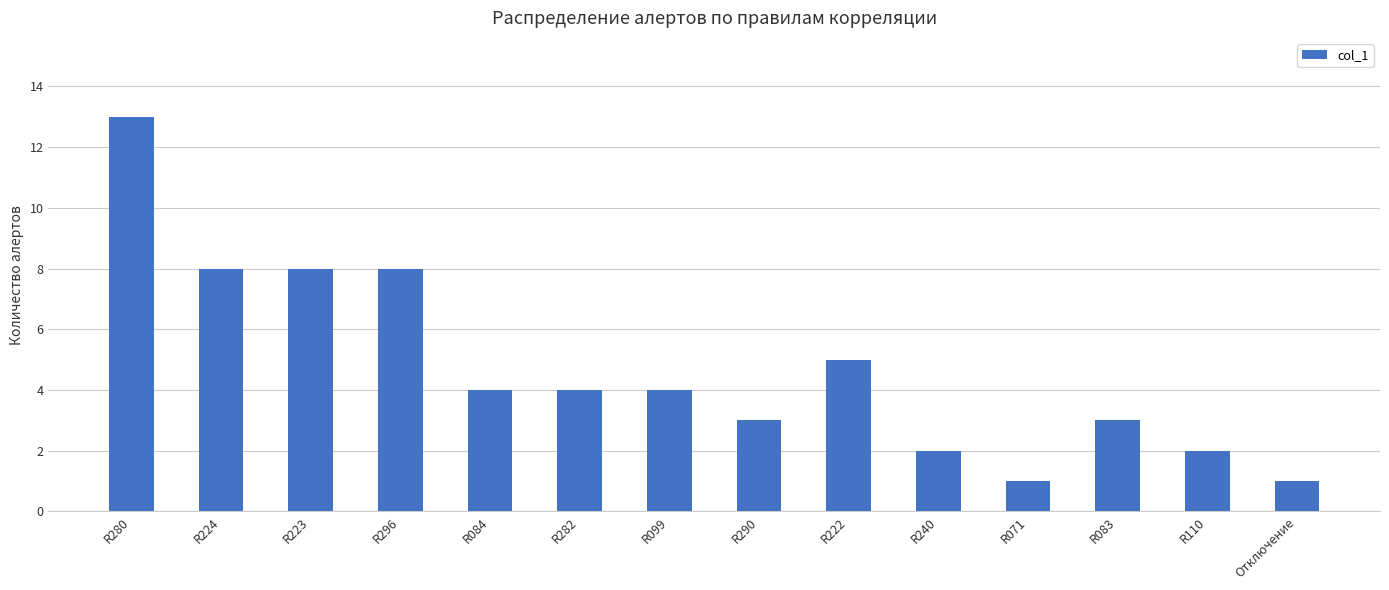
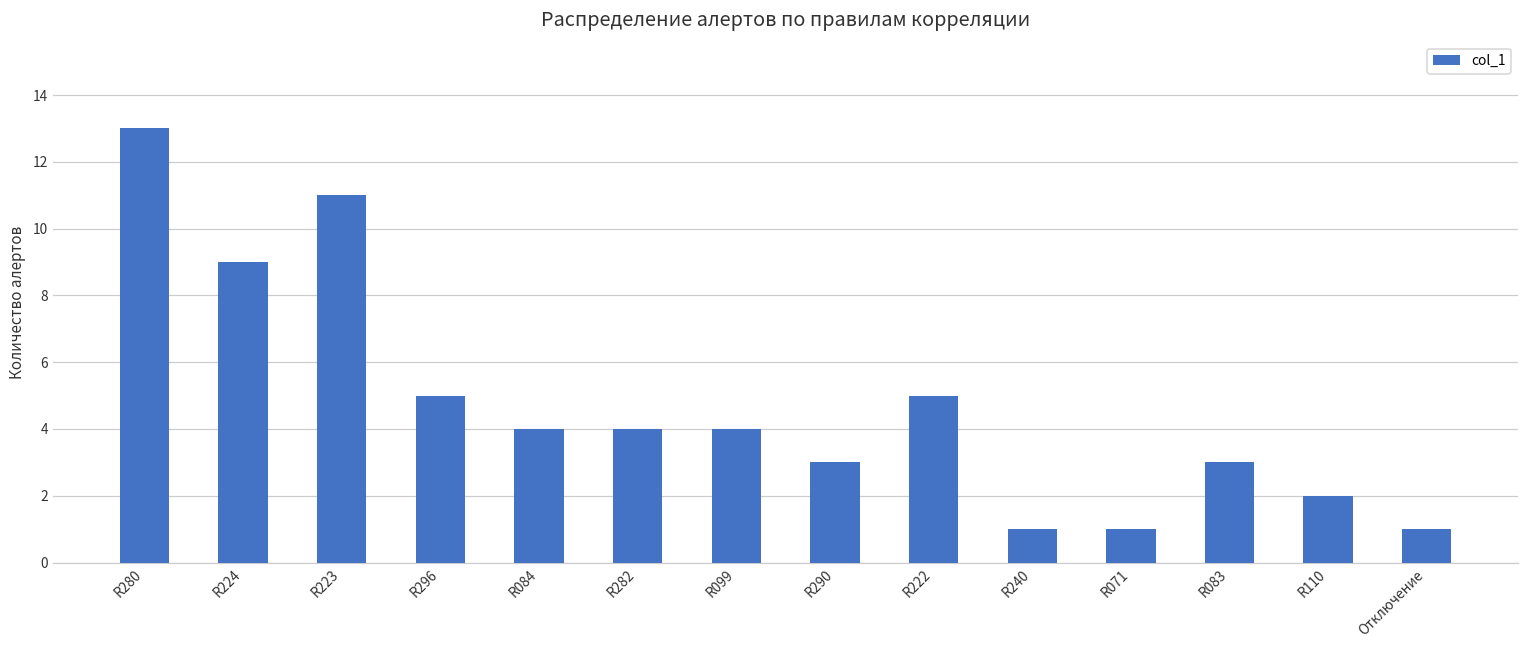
R224: 8 -> 9
R223: 8 -> 11
R296: 8 -> 5
R240: 2 -> 1
